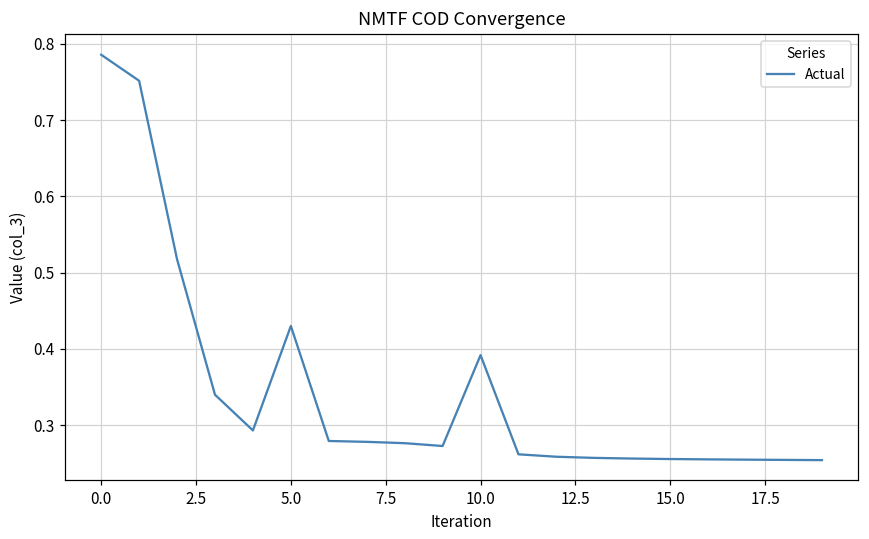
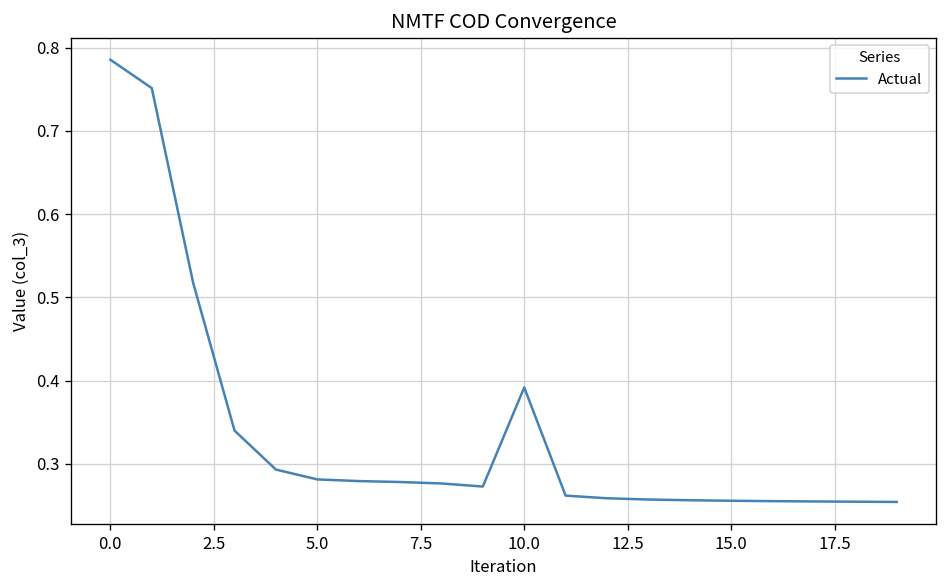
5.0: 0.43 -> 0.28
